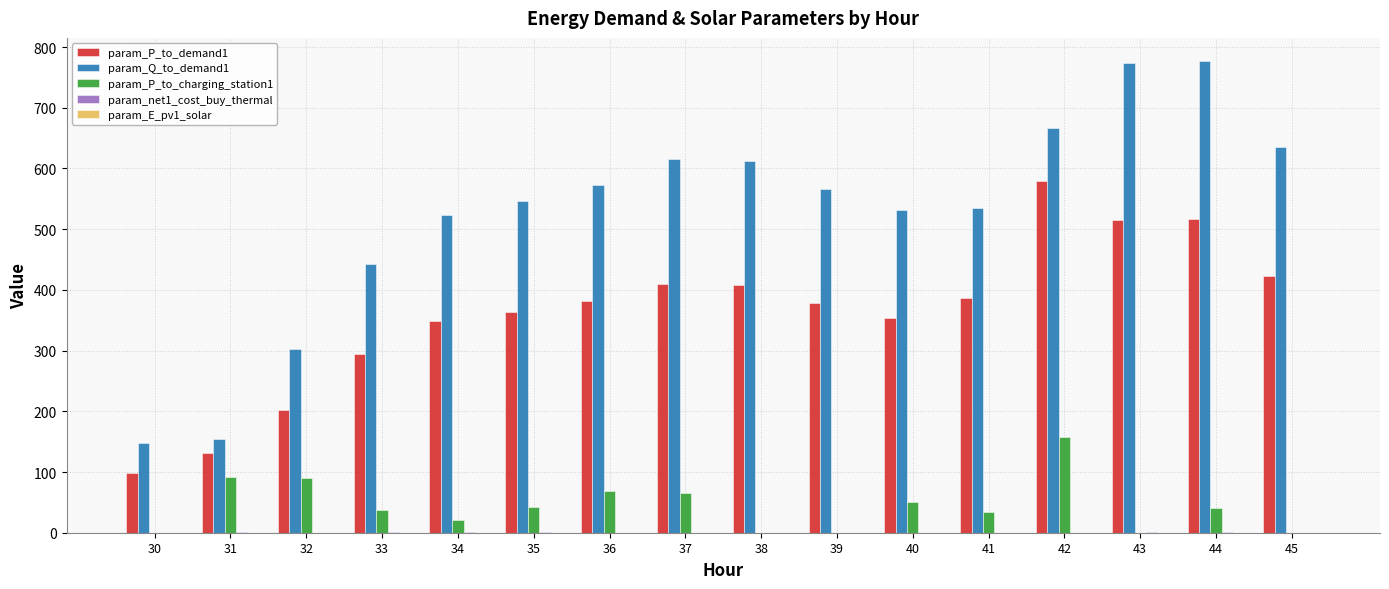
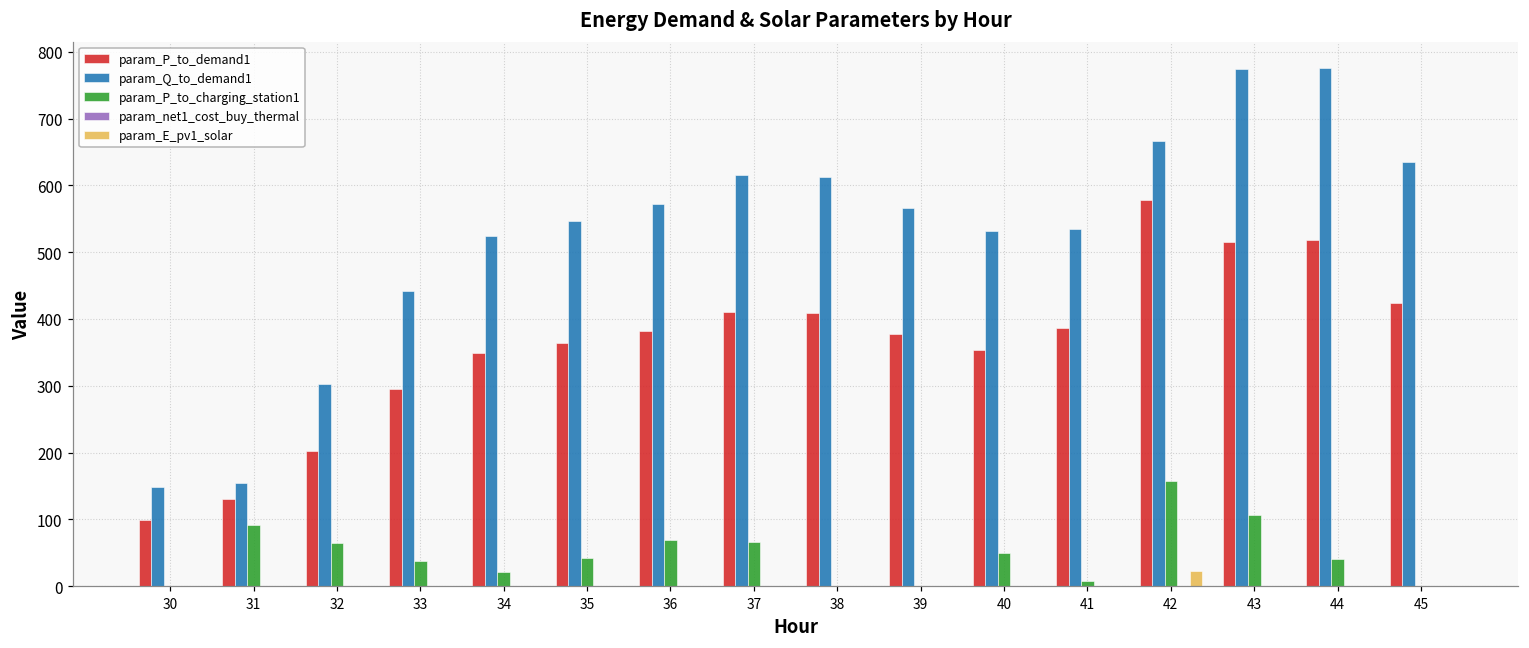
param_P_to_charging_station1, 32: 90 -> 60
param_P_to_charging_station1, 41: 30 -> 10
param_E_pv1_solar, 42: 0 -> 20
param_P_to_charging_station1, 43: 0 -> 110
